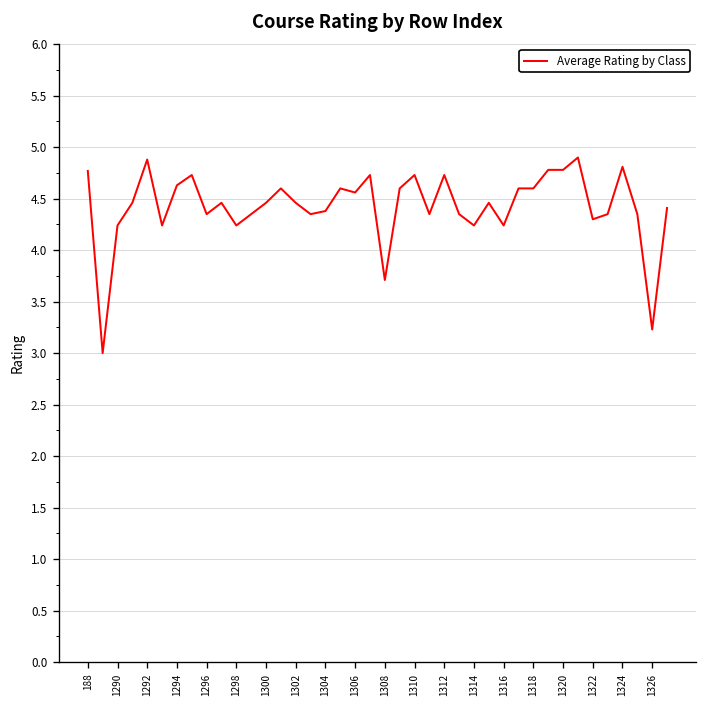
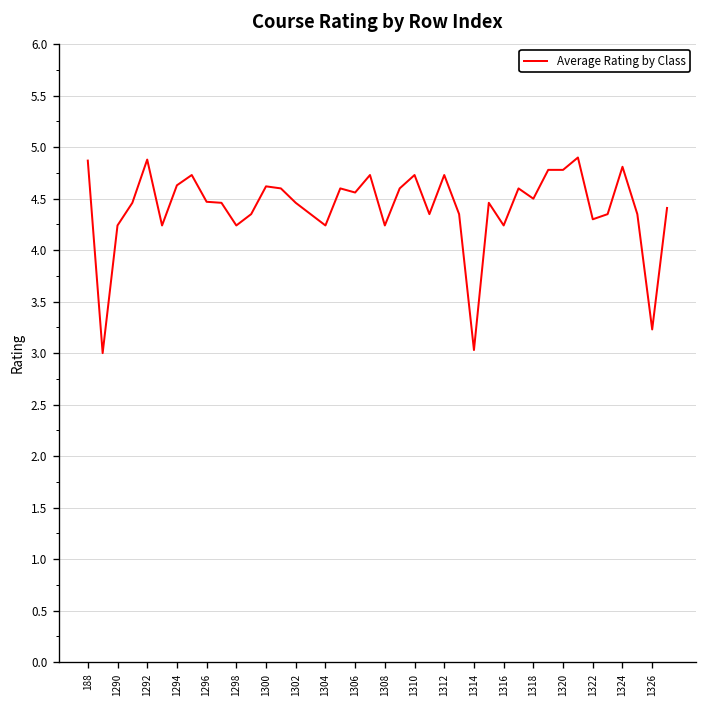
188: 4.8 -> 4.9
1296: 4.4 -> 4.5
1300: 4.5 -> 4.6
1304: 4.4 -> 4.2
1308: 3.7 -> 4.2
1314: 4.2 -> 3.0
1318: 4.6 -> 4.5
